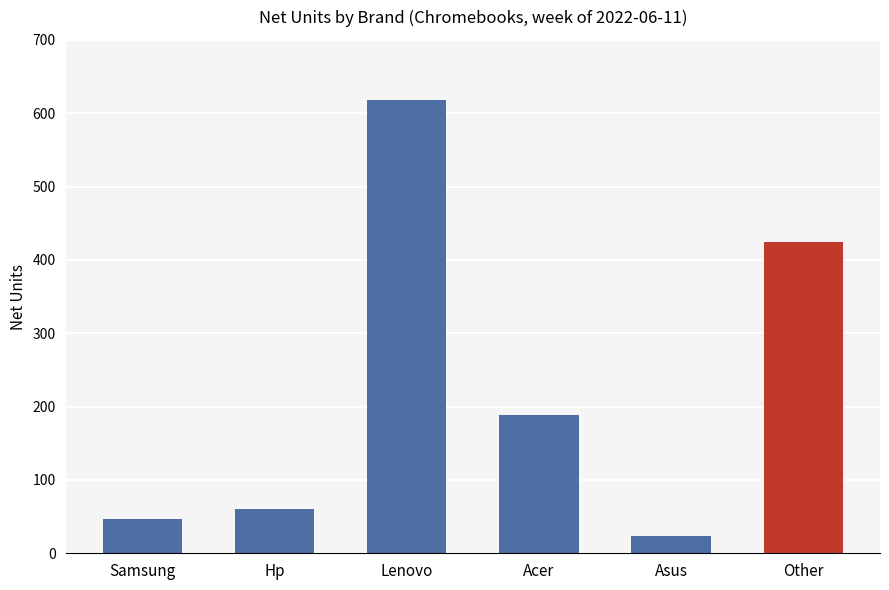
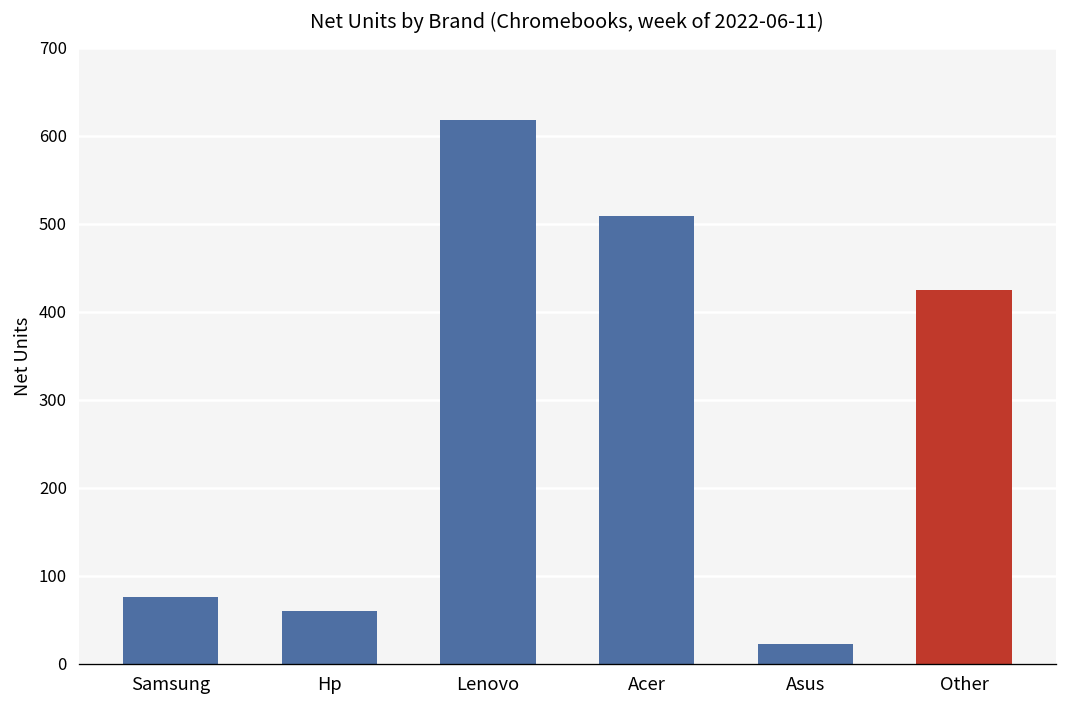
Samsung: 50 -> 80
Acer: 190 -> 510
